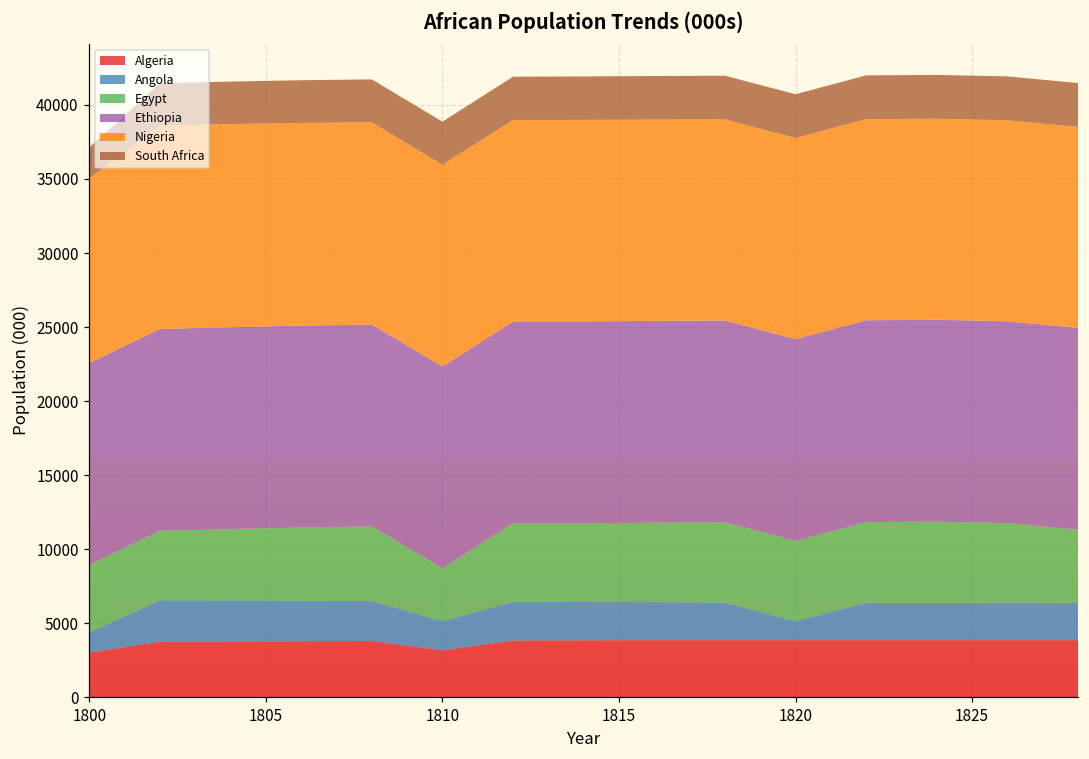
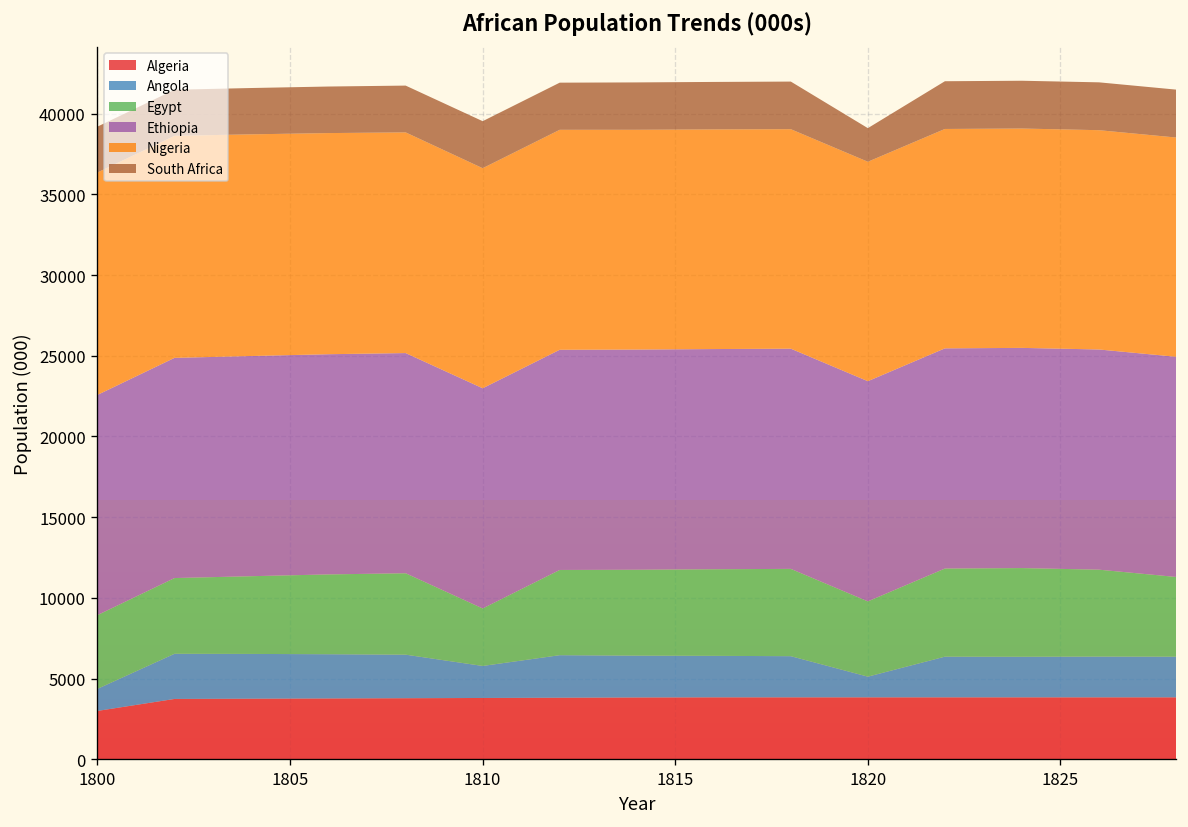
Nigeria, 1800: 12500 -> 13800
South Africa, 1800: 2100 -> 2800
Algeria, 1810: 3200 -> 3800
Egypt, 1820: 5400 -> 4700
South Africa, 1820: 3000 -> 2100
